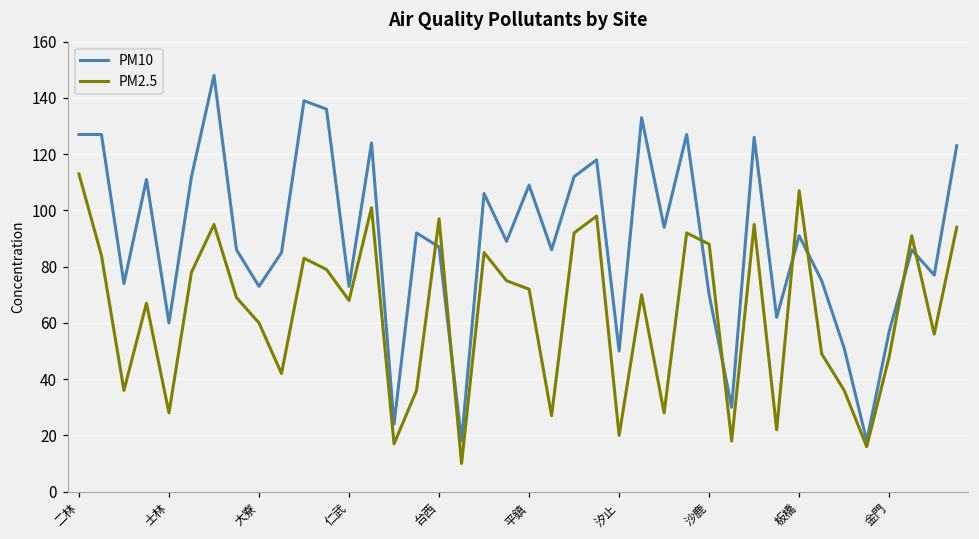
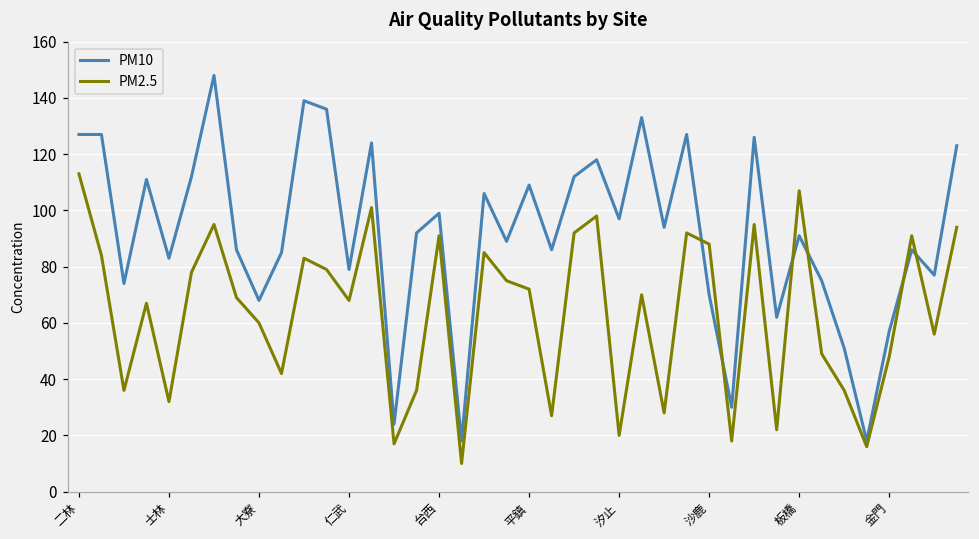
PM10, 士林: 60 -> 83
PM2.5, 士林: 28 -> 32
PM10, 大寮: 73 -> 68
PM10, 仁武: 73 -> 79
PM10, 台西: 87 -> 99
PM2.5, 台西: 97 -> 91
PM10, 汐止: 50 -> 97
